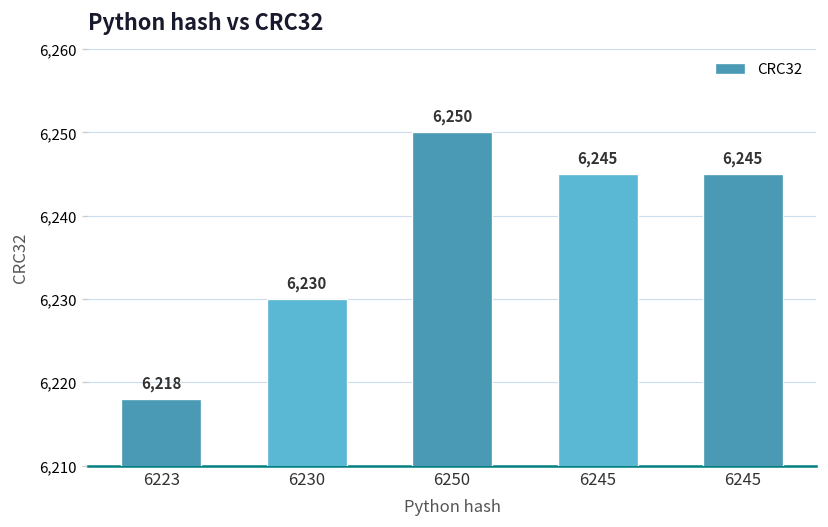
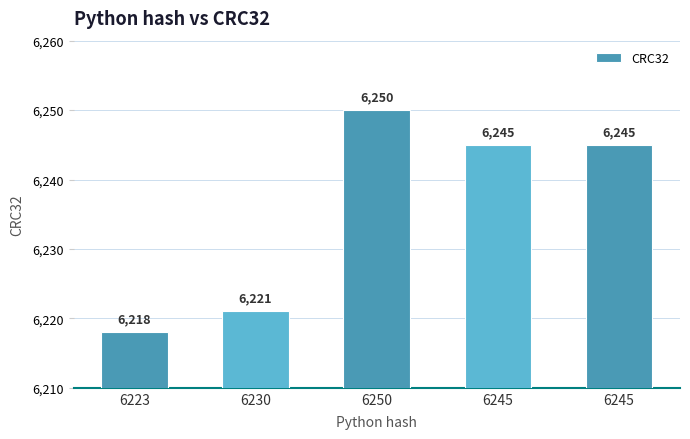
6230: 6,230 -> 6,221
